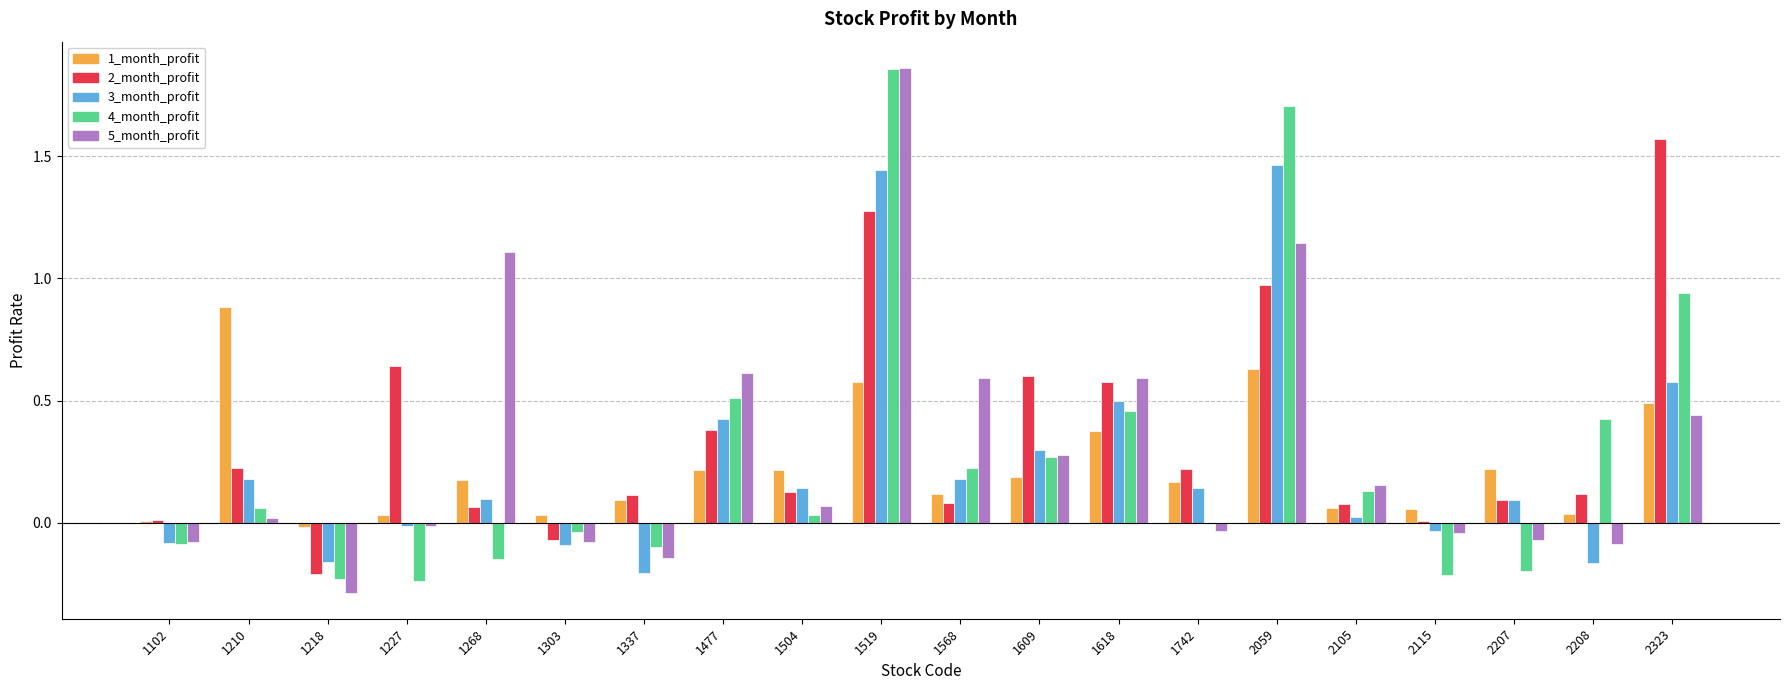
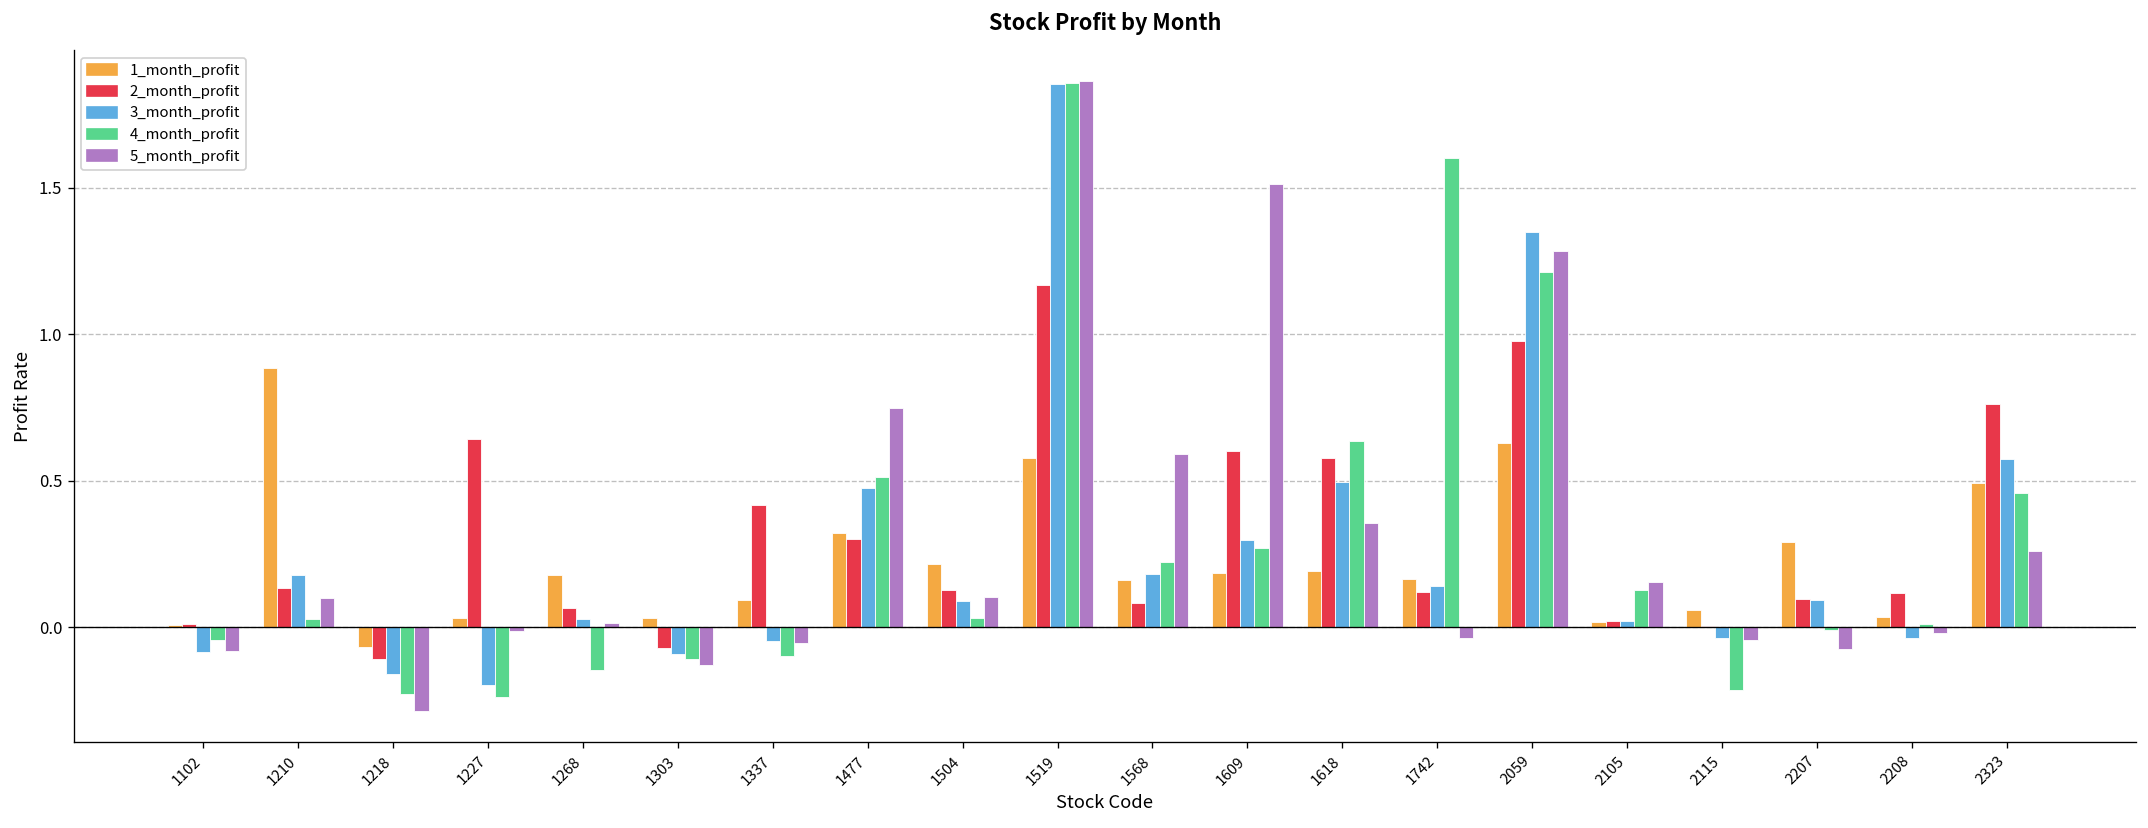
4_month_profit, 1102: -0.09 -> -0.04
2_month_profit, 1210: 0.22 -> 0.13
4_month_profit, 1210: 0.06 -> 0.03
5_month_profit, 1210: 0.02 -> 0.10
1_month_profit, 1218: -0.02 -> -0.07
2_month_profit, 1218: -0.21 -> -0.11
3_month_profit, 1227: -0.01 -> -0.20
3_month_profit, 1268: 0.10 -> 0.03
5_month_profit, 1268: 1.11 -> 0.02
4_month_profit, 1303: -0.04 -> -0.11
5_month_profit, 1303: -0.08 -> -0.13
2_month_profit, 1337: 0.12 -> 0.42
3_month_profit, 1337: -0.20 -> -0.05
5_month_profit, 1337: -0.14 -> -0.05
1_month_profit, 1477: 0.22 -> 0.32
2_month_profit, 1477: 0.38 -> 0.30
3_month_profit, 1477: 0.43 -> 0.47
5_month_profit, 1477: 0.61 -> 0.75
3_month_profit, 1504: 0.14 -> 0.09
5_month_profit, 1504: 0.07 -> 0.10
2_month_profit, 1519: 1.28 -> 1.17
3_month_profit, 1519: 1.44 -> 1.85
1_month_profit, 1568: 0.12 -> 0.16
5_month_profit, 1609: 0.28 -> 1.51
1_month_profit, 1618: 0.38 -> 0.19
4_month_profit, 1618: 0.46 -> 0.64
5_month_profit, 1618: 0.59 -> 0.35
2_month_profit, 1742: 0.22 -> 0.12
4_month_profit, 1742: 0.0 -> 1.6
3_month_profit, 2059: 1.47 -> 1.35
4_month_profit, 2059: 1.71 -> 1.21
5_month_profit, 2059: 1.14 -> 1.29
1_month_profit, 2105: 0.06 -> 0.02
2_month_profit, 2105: 0.08 -> 0.02
1_month_profit, 2207: 0.22 -> 0.29
4_month_profit, 2207: -0.20 -> -0.01
3_month_profit, 2208: -0.17 -> -0.03
4_month_profit, 2208: 0.43 -> 0.01
5_month_profit, 2208: -0.09 -> -0.02
2_month_profit, 2323: 1.57 -> 0.76
4_month_profit, 2323: 0.94 -> 0.46
5_month_profit, 2323: 0.44 -> 0.26
